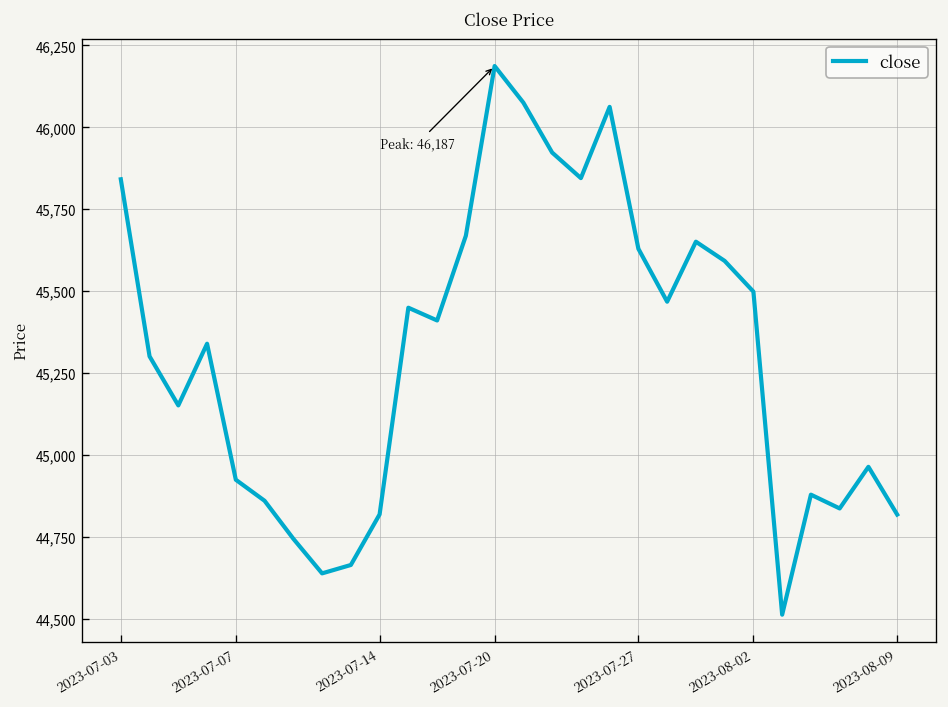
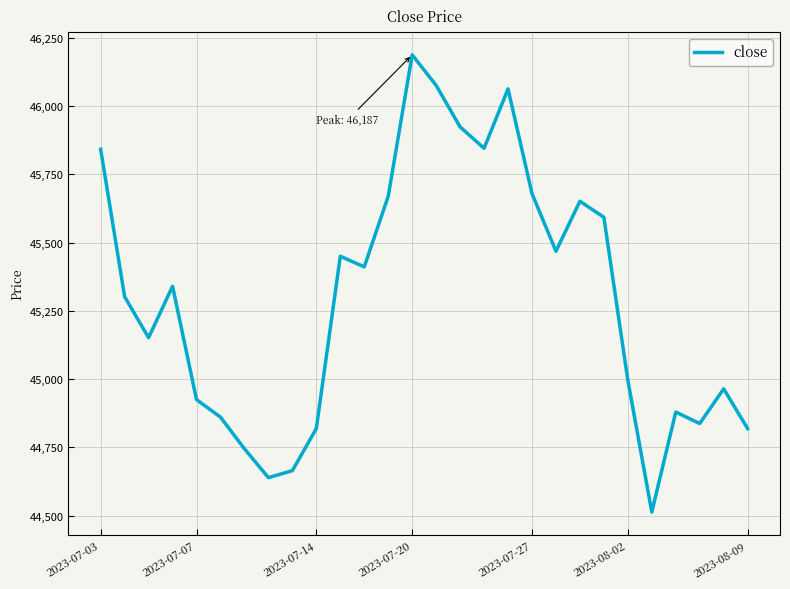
2023-07-27: 45,630 -> 45,680
2023-08-02: 45,500 -> 45,000
